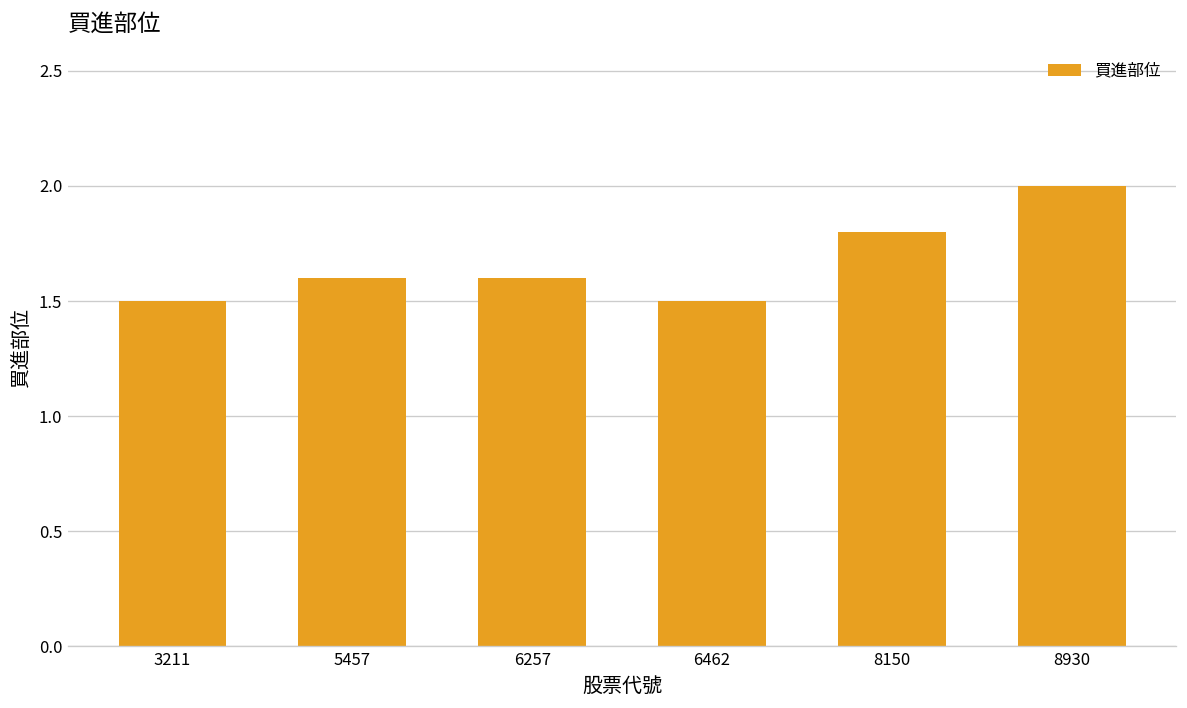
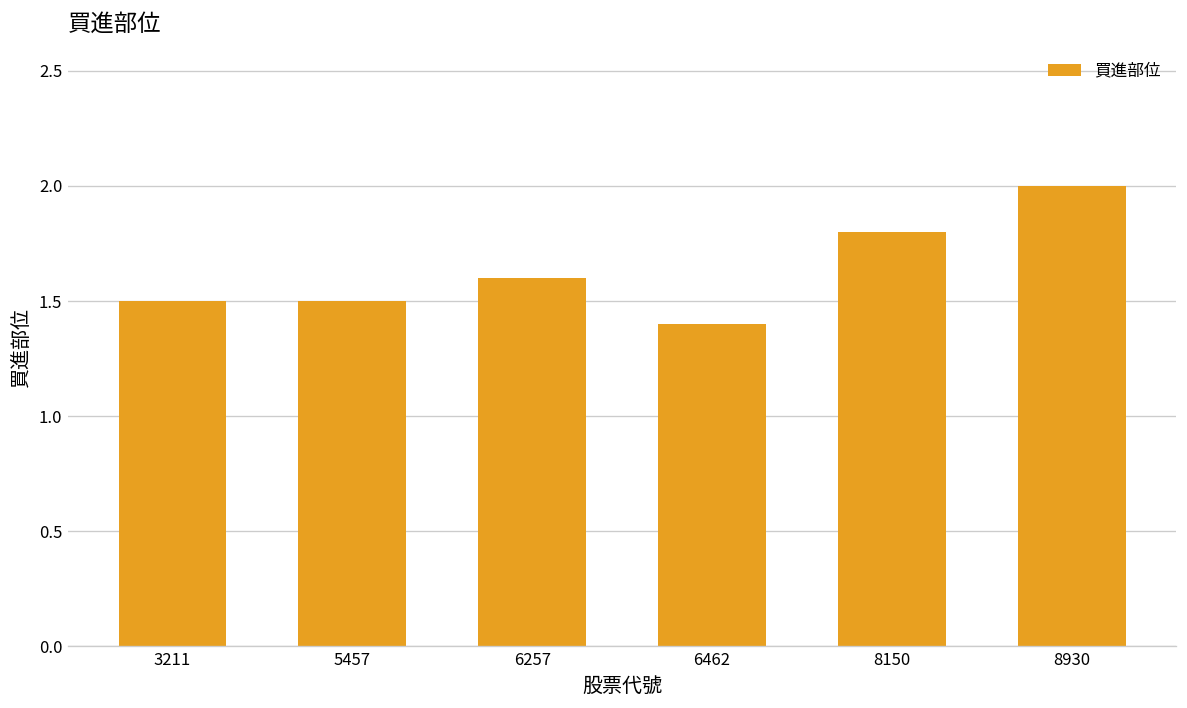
5457: 1.6 -> 1.5
6462: 1.5 -> 1.4
